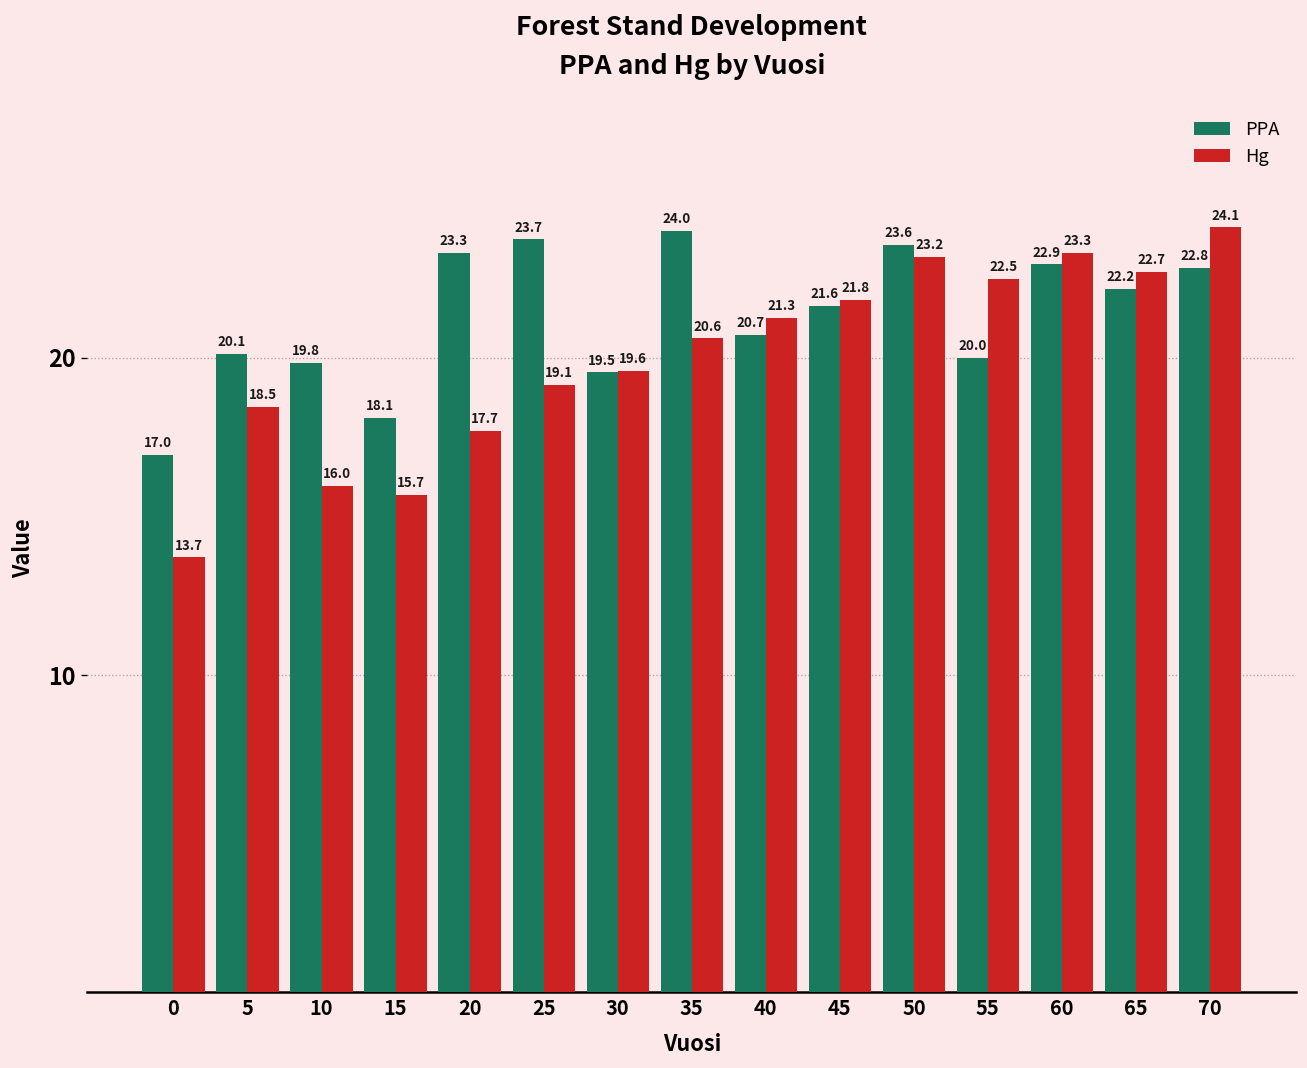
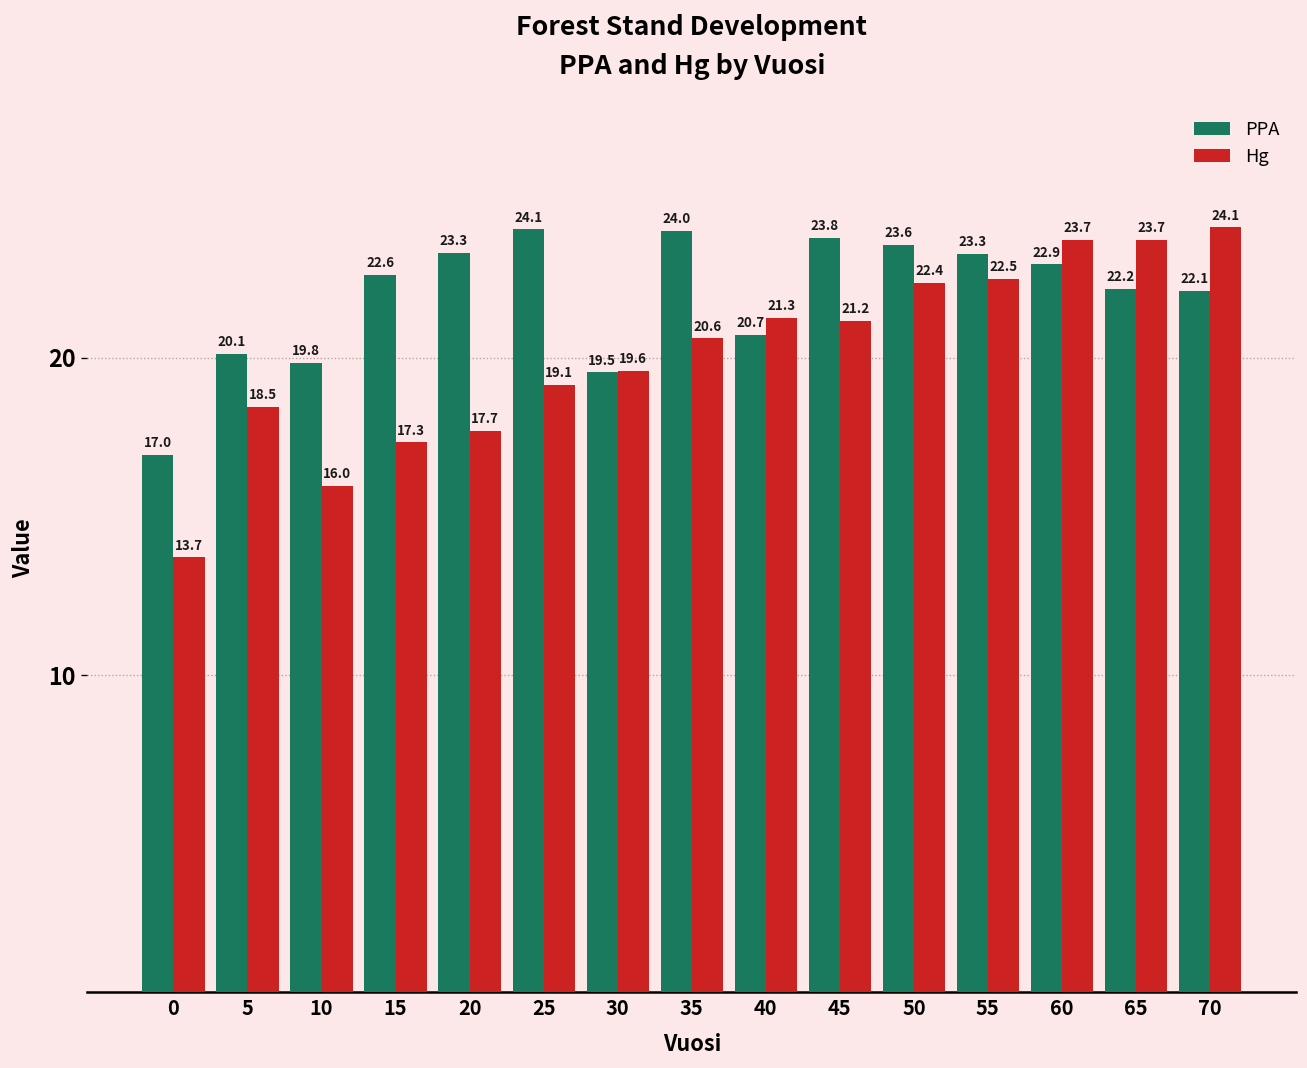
PPA, 15: 18.1 -> 22.6
Hg, 15: 15.7 -> 17.3
PPA, 25: 23.7 -> 24.1
PPA, 45: 21.6 -> 23.8
Hg, 45: 21.8 -> 21.2
Hg, 50: 23.2 -> 22.4
PPA, 55: 20.0 -> 23.3
Hg, 60: 23.3 -> 23.7
Hg, 65: 22.7 -> 23.7
PPA, 70: 22.8 -> 22.1
